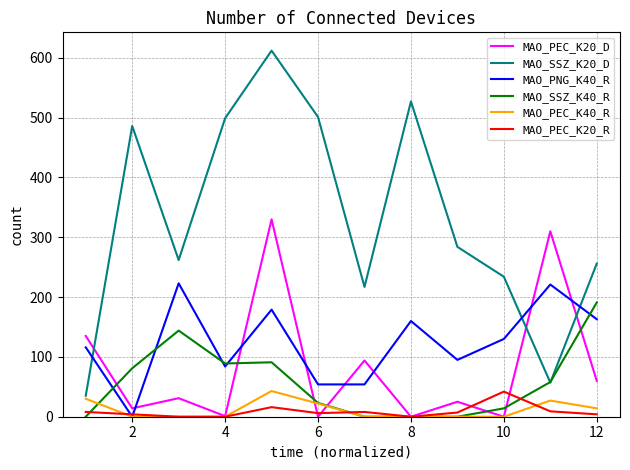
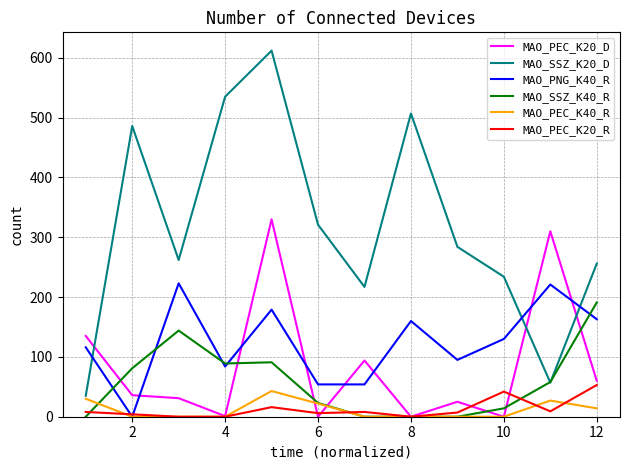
MAO_PEC_K20_D, 2: 10 -> 40
MAO_SSZ_K20_D, 4: 500 -> 540
MAO_SSZ_K20_D, 6: 500 -> 320
MAO_SSZ_K20_D, 8: 530 -> 510
MAO_PEC_K20_R, 12: 0 -> 50
